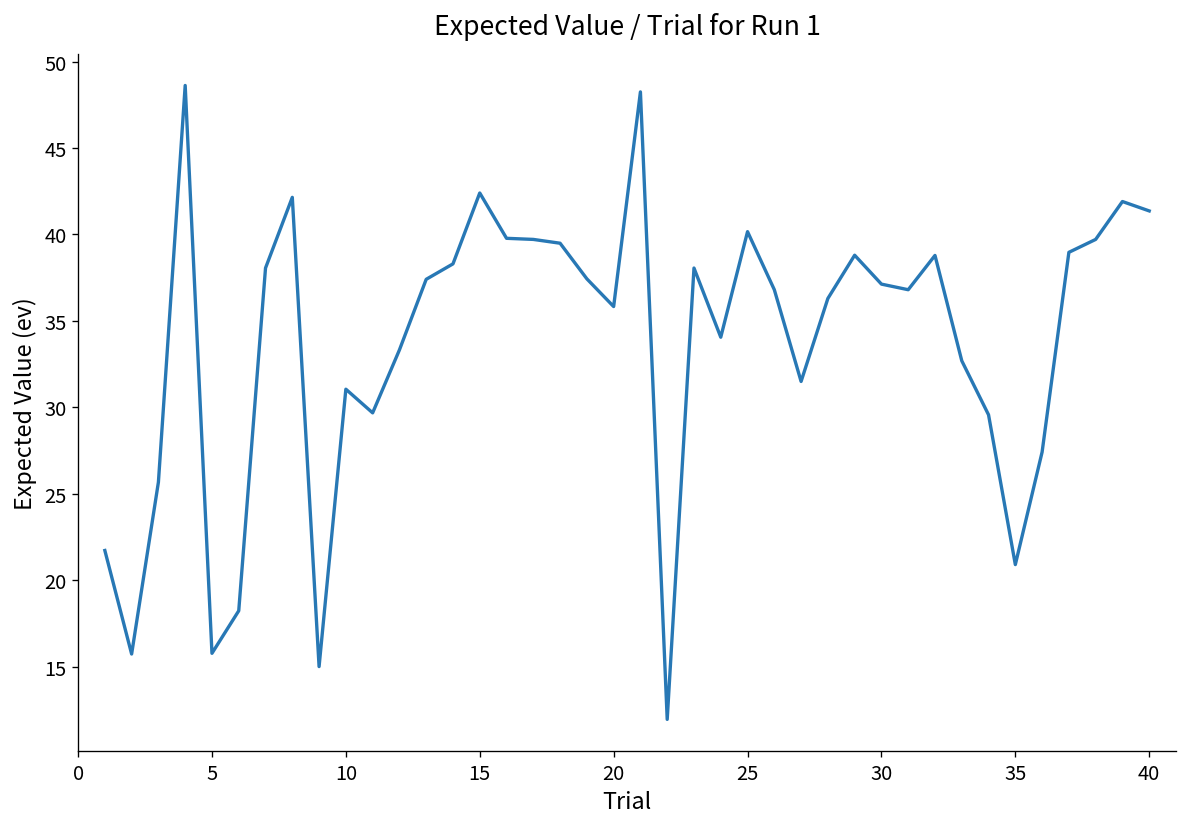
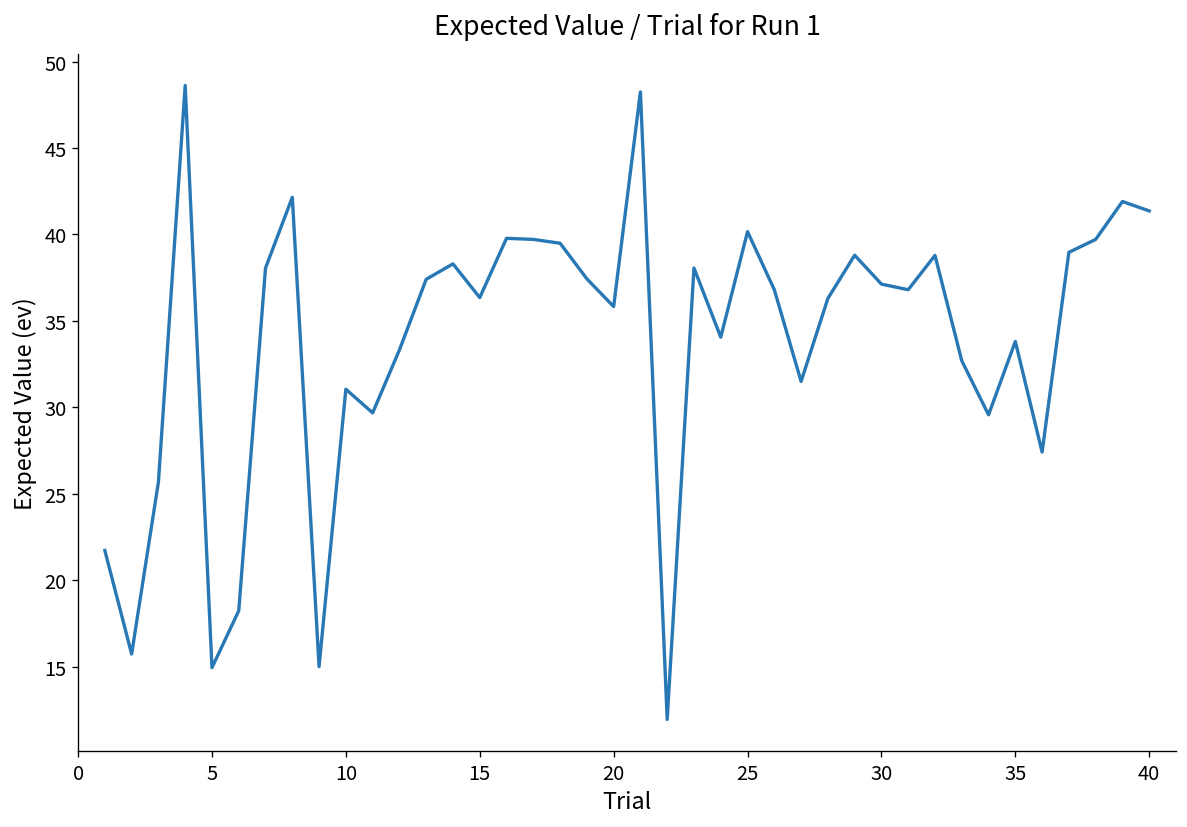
5: 15.8 -> 15.0
15: 42.4 -> 36.4
35: 20.9 -> 33.8
